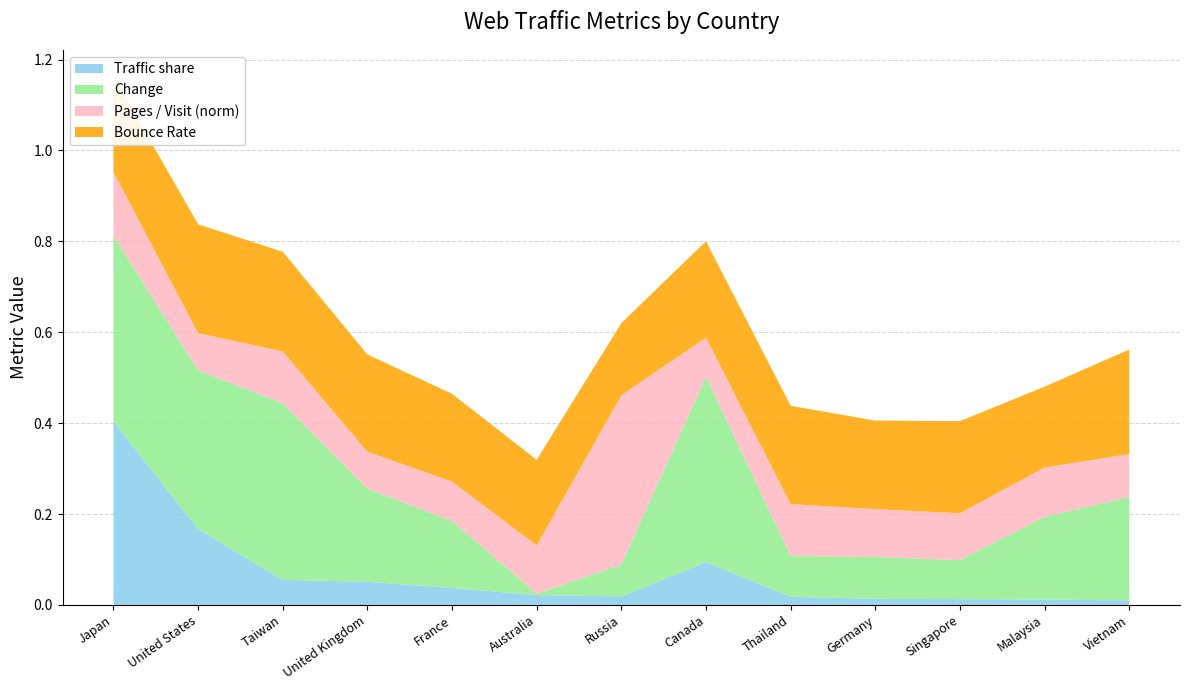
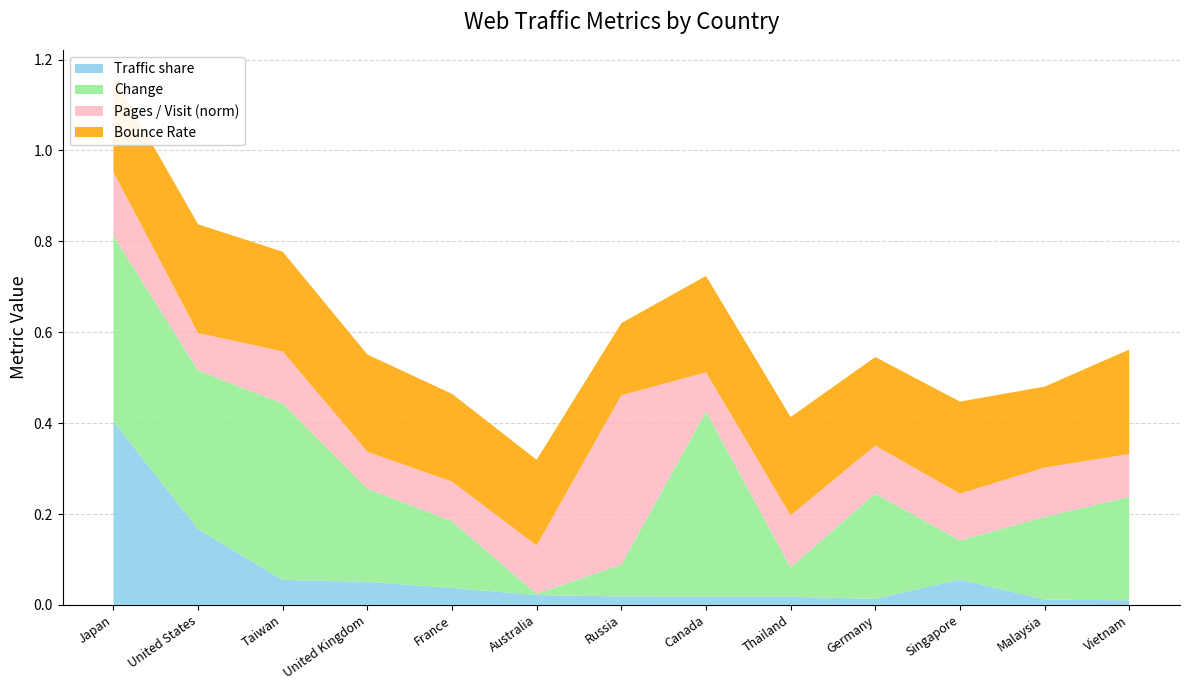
Traffic share, Canada: 0.09 -> 0.02
Change, Thailand: 0.09 -> 0.06
Change, Germany: 0.09 -> 0.23
Traffic share, Singapore: 0.01 -> 0.06
